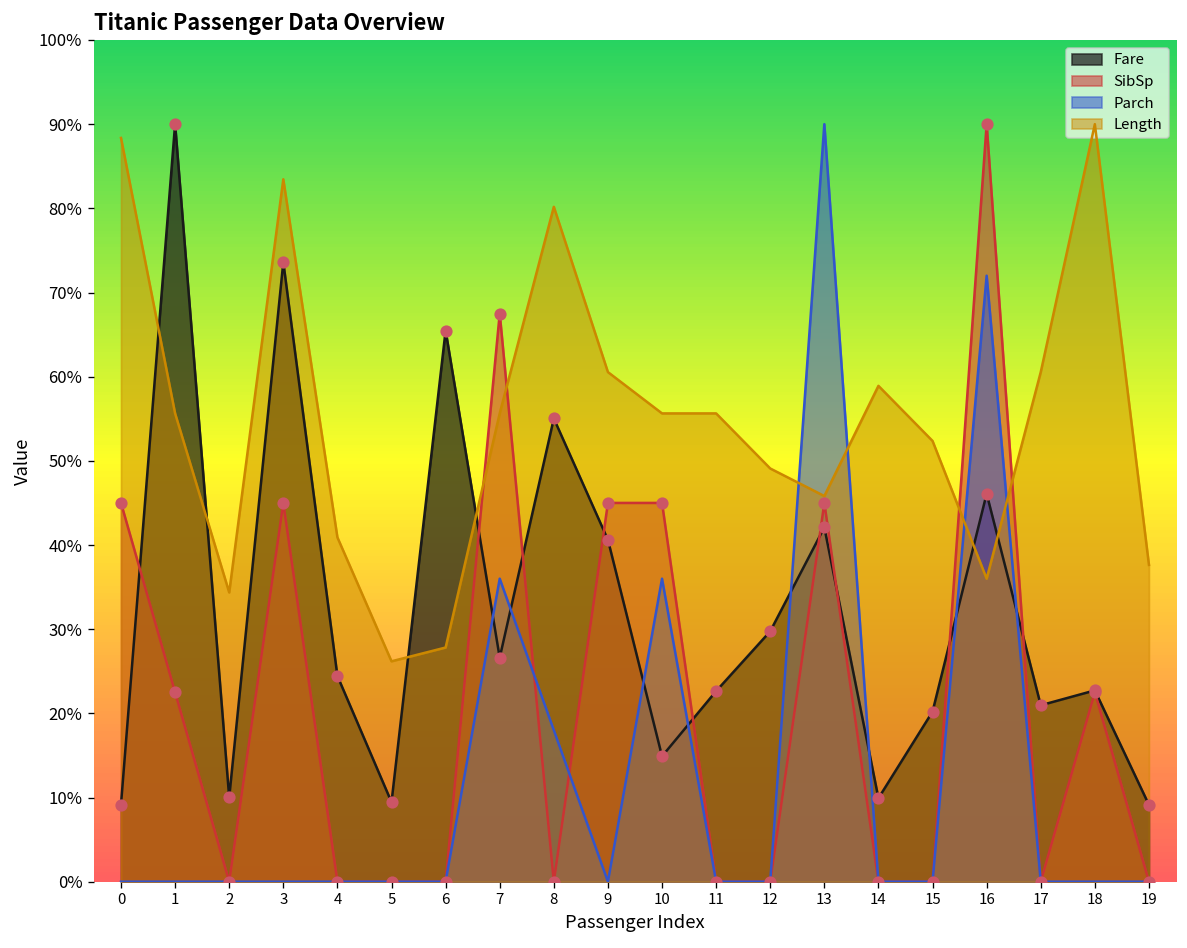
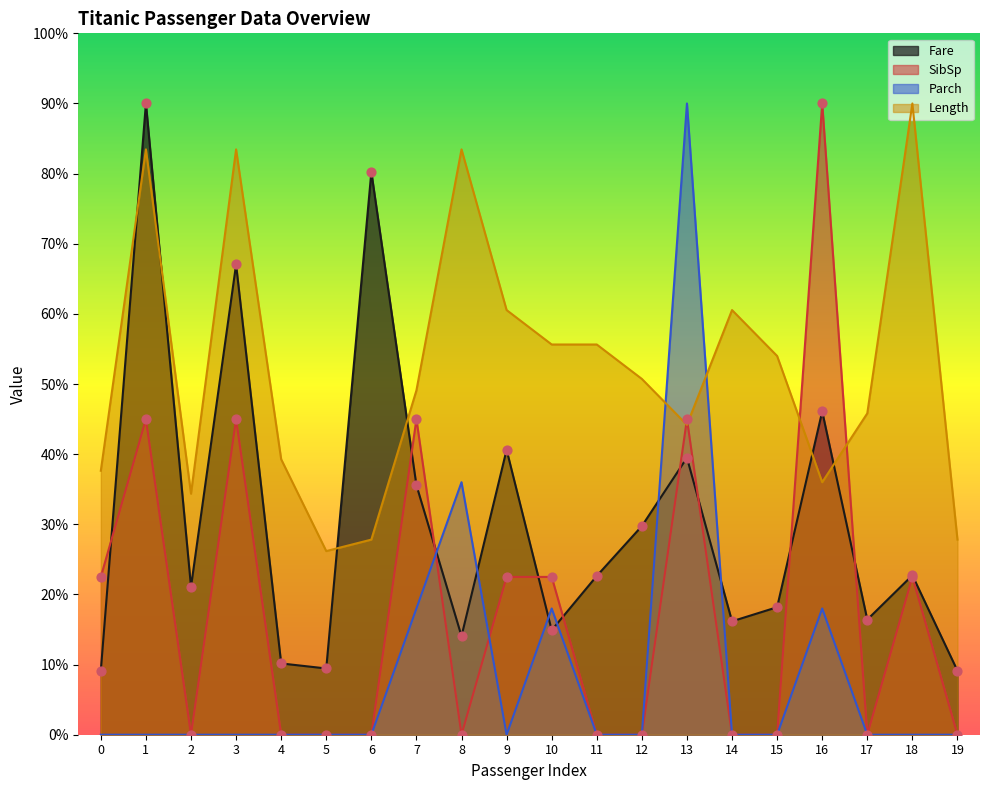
SibSp, 0: 45% -> 23%
Length, 0: 88% -> 38%
SibSp, 1: 23% -> 45%
Length, 1: 56% -> 83%
Fare, 2: 10% -> 21%
Fare, 3: 74% -> 67%
Fare, 4: 24% -> 10%
Length, 4: 41% -> 39%
Fare, 6: 65% -> 80%
Fare, 7: 27% -> 36%
SibSp, 7: 68% -> 45%
Parch, 7: 36% -> 18%
Length, 7: 56% -> 49%
Fare, 8: 55% -> 14%
Parch, 8: 18% -> 36%
Length, 8: 80% -> 83%
SibSp, 9: 45% -> 23%
SibSp, 10: 45% -> 23%
Parch, 10: 36% -> 18%
Length, 12: 49% -> 51%
Fare, 13: 42% -> 39%
Length, 13: 46% -> 44%
Fare, 14: 10% -> 16%
Length, 14: 59% -> 61%
Fare, 15: 20% -> 18%
Length, 15: 52% -> 54%
Parch, 16: 72% -> 18%
Fare, 17: 21% -> 16%
Length, 17: 61% -> 46%
Length, 19: 38% -> 28%
